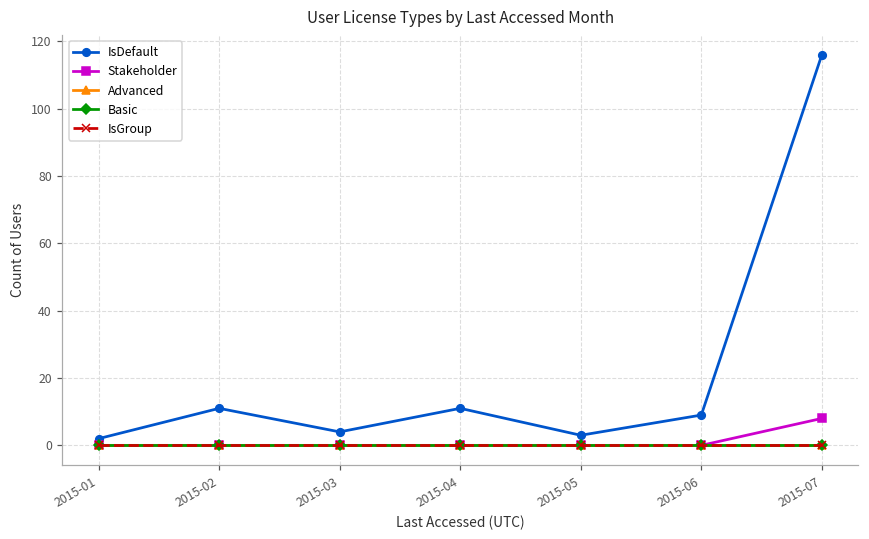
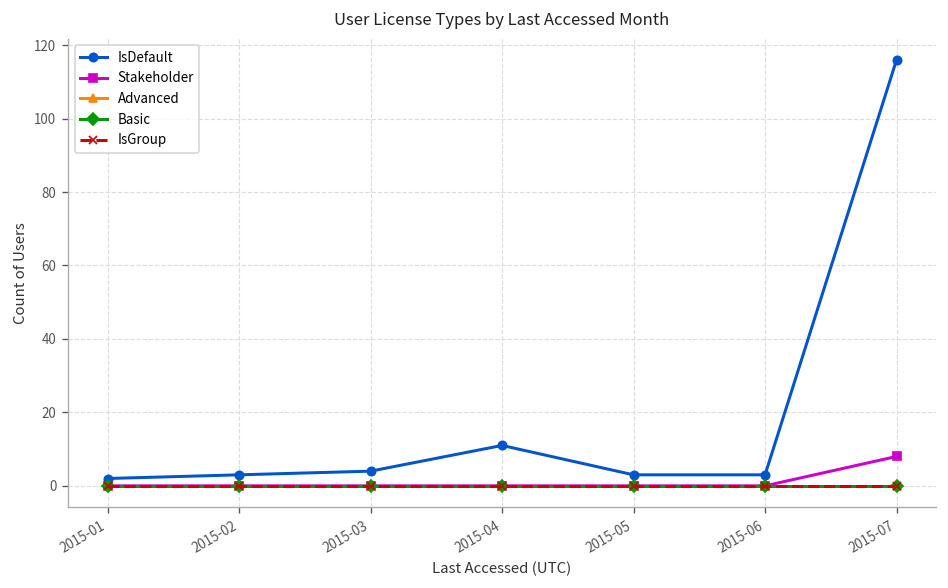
IsDefault, 2015-02: 11 -> 3
IsDefault, 2015-06: 9 -> 3
